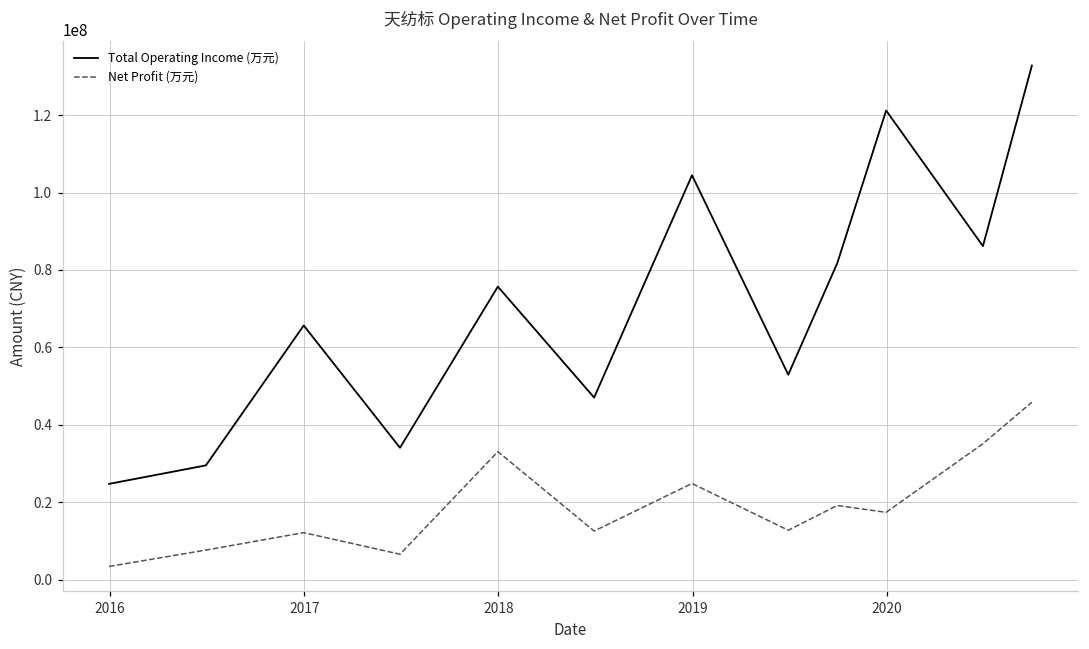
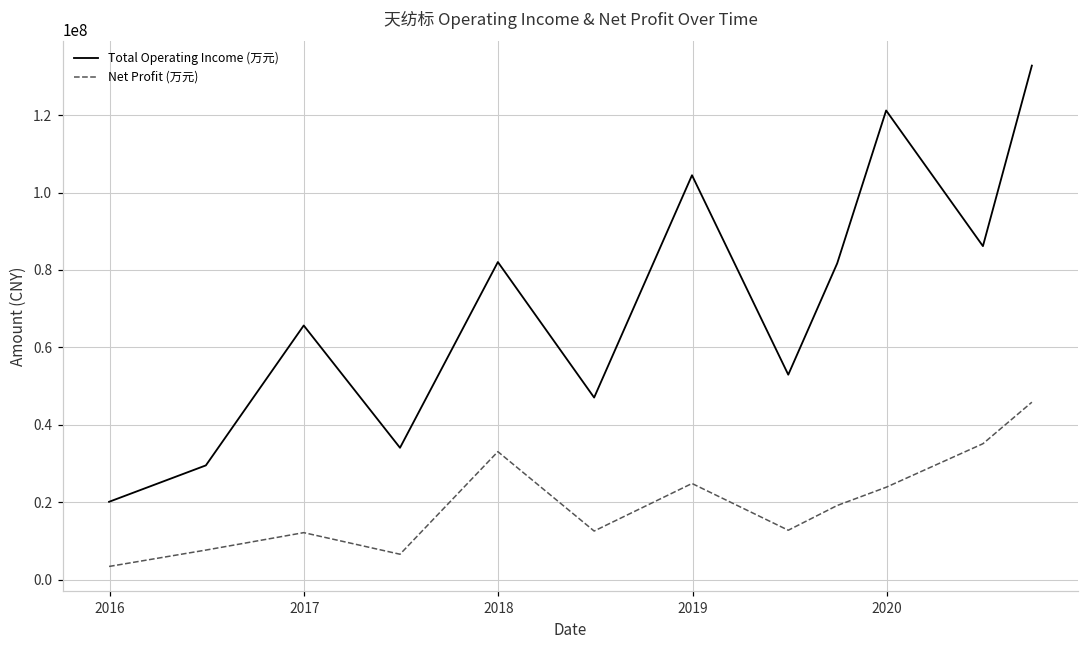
Total Operating Income (万元), 2016: 25000000 -> 20000000
Total Operating Income (万元), 2018: 76000000 -> 82000000
Net Profit (万元), 2020: 17000000 -> 24000000
